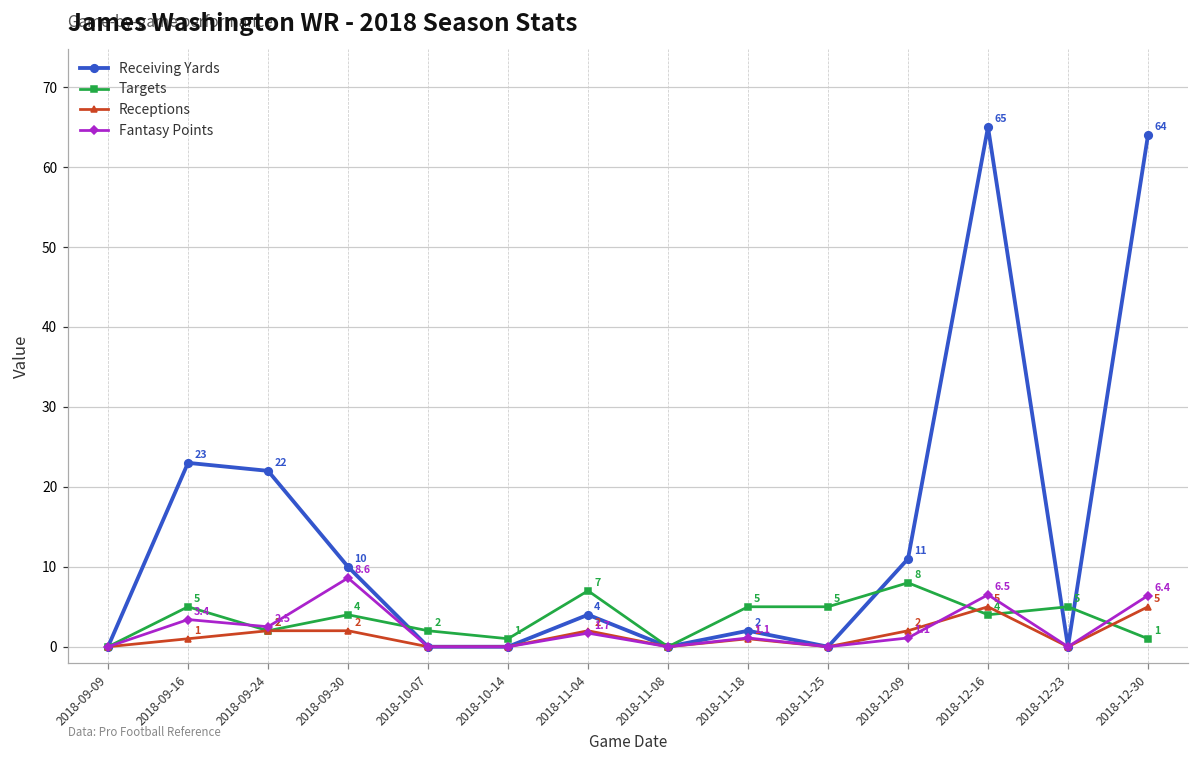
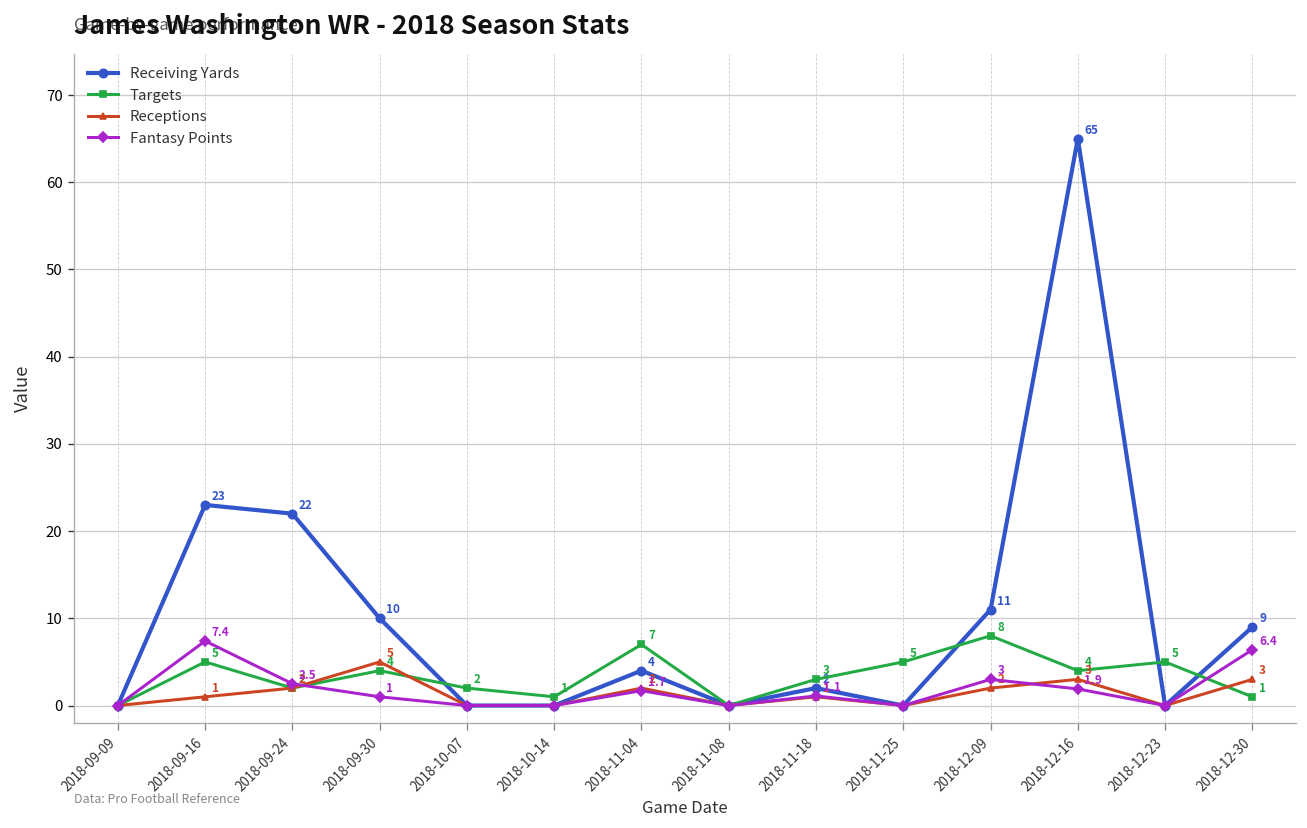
Fantasy Points, 2018-09-16: 3.4 -> 7.4
Receptions, 2018-09-30: 2 -> 5
Fantasy Points, 2018-09-30: 8.6 -> 1
Targets, 2018-11-18: 5 -> 3
Fantasy Points, 2018-12-09: 1.1 -> 3
Receptions, 2018-12-16: 5 -> 3
Fantasy Points, 2018-12-16: 6.5 -> 1.9
Receiving Yards, 2018-12-30: 64 -> 9
Receptions, 2018-12-30: 5 -> 3
